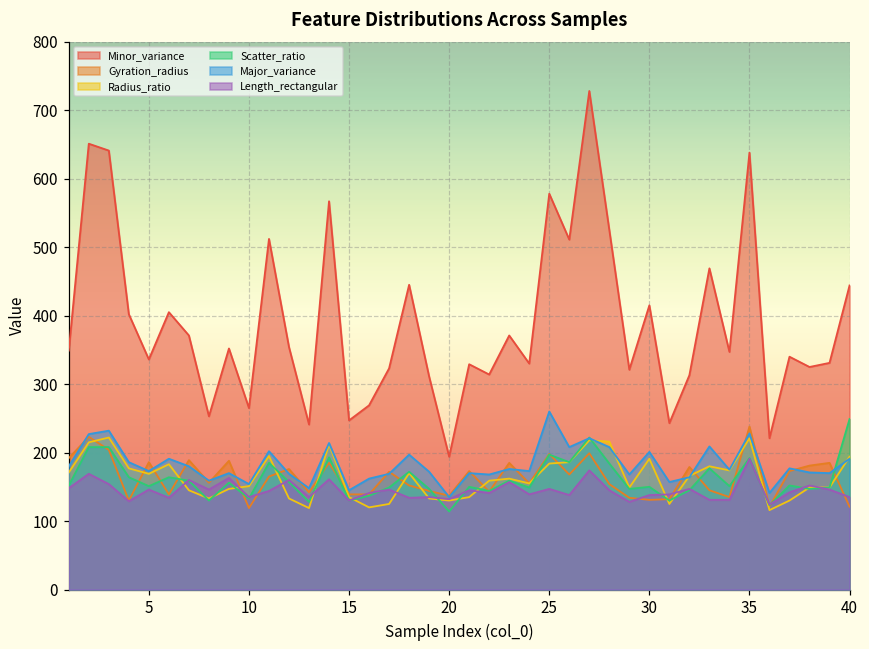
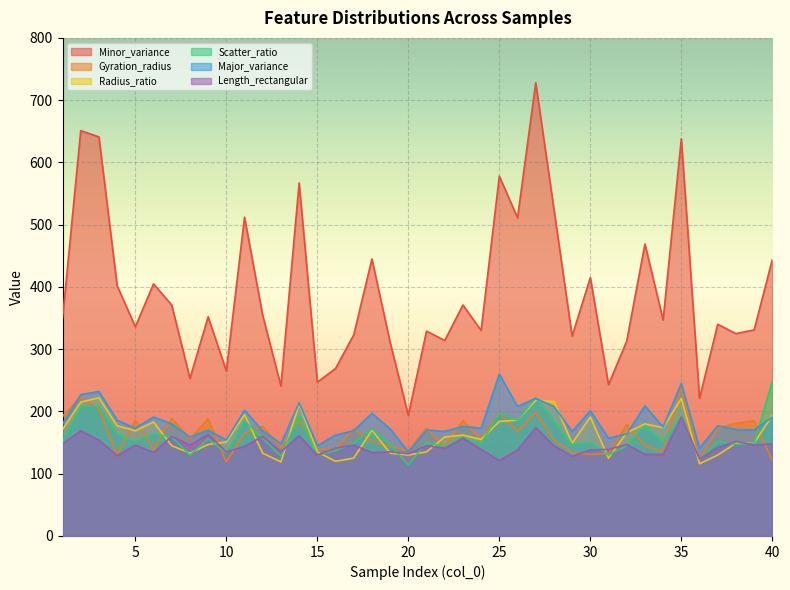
Length_rectangular, 25: 150 -> 120
Major_variance, 35: 230 -> 250
Length_rectangular, 40: 140 -> 150
